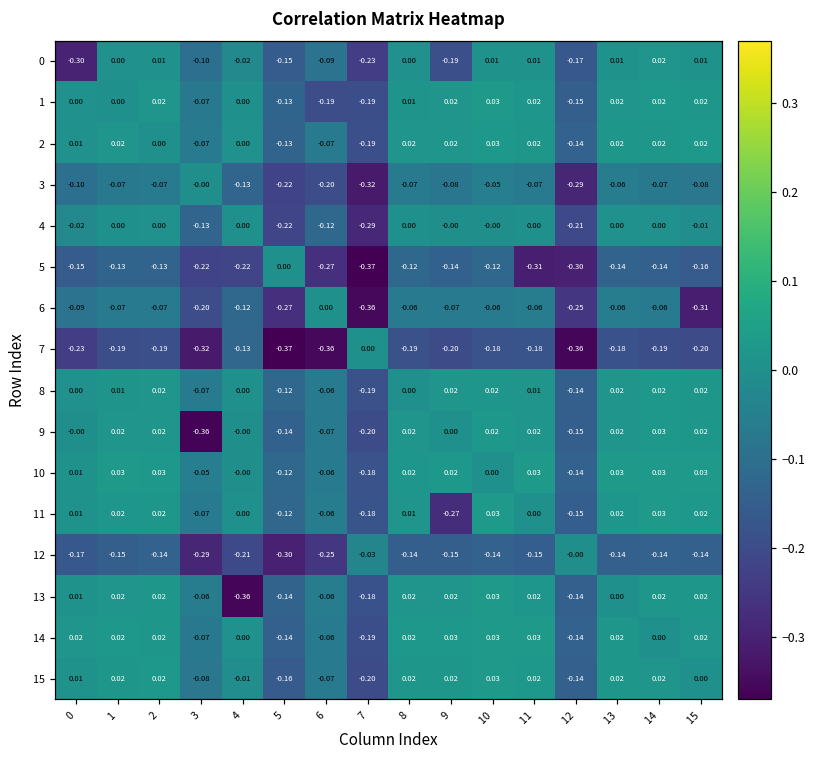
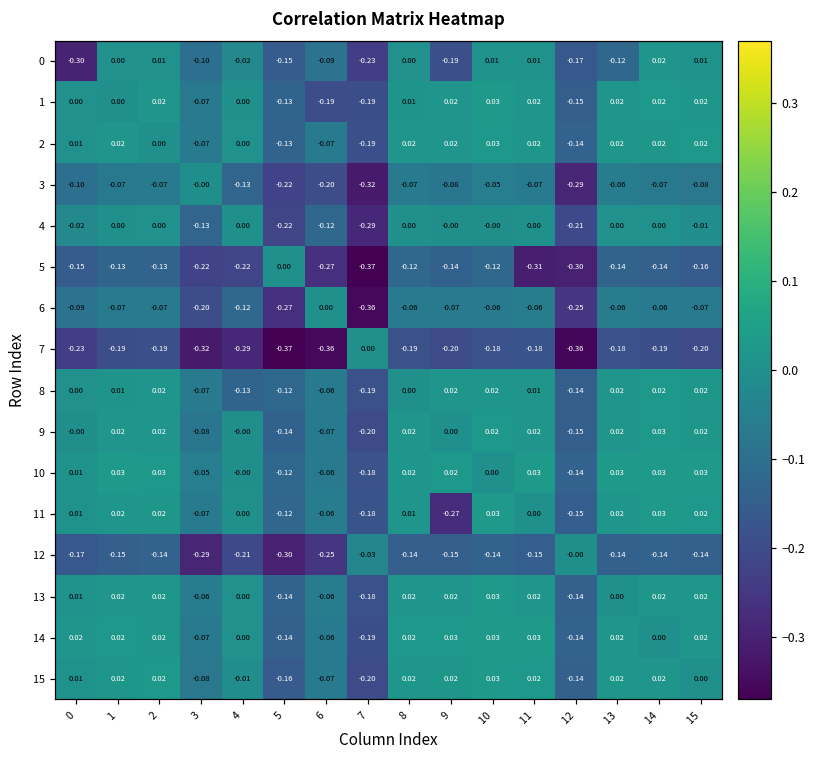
0, 13: 0.01 -> -0.12
6, 15: -0.31 -> -0.07
7, 4: -0.13 -> -0.29
8, 4: 0.00 -> -0.13
9, 3: -0.36 -> -0.08
13, 4: -0.36 -> 0.00
